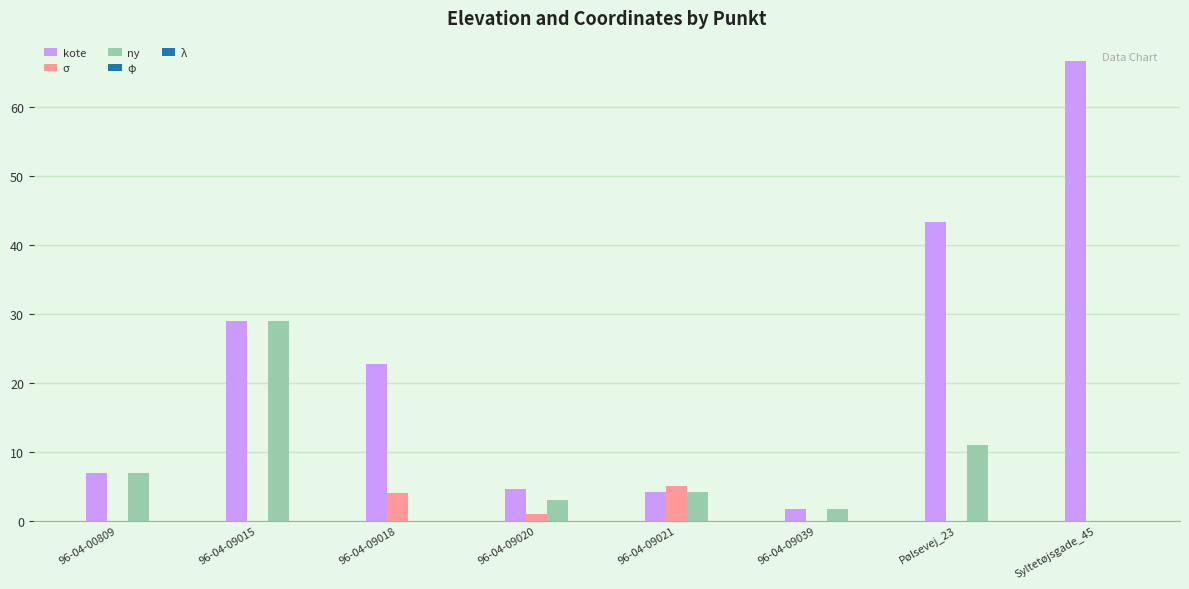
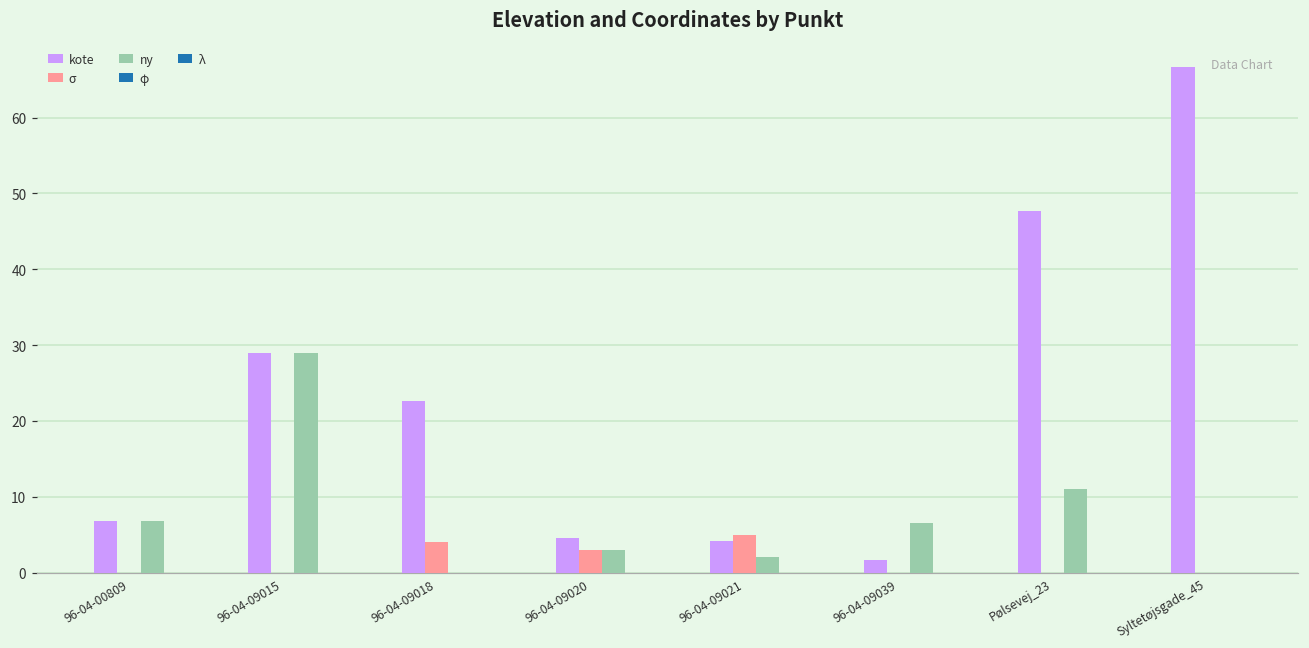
σ, 96-04-09020: 1 -> 3
ny, 96-04-09021: 4 -> 2
ny, 96-04-09039: 2 -> 6
kote, Pølsevej_23: 43 -> 48
